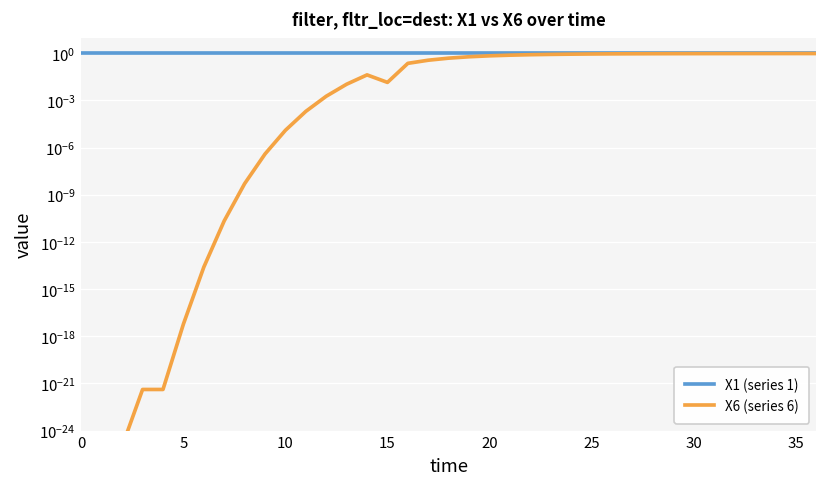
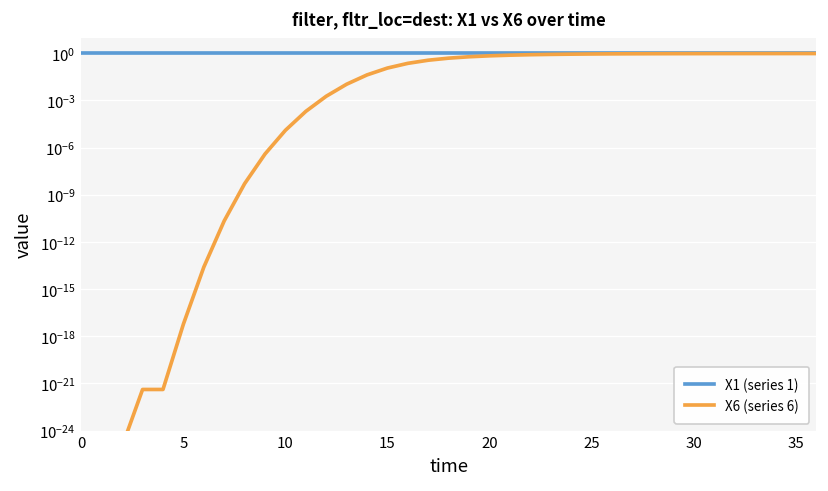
X6 (series 6), 15: 0.01 -> 0.1
